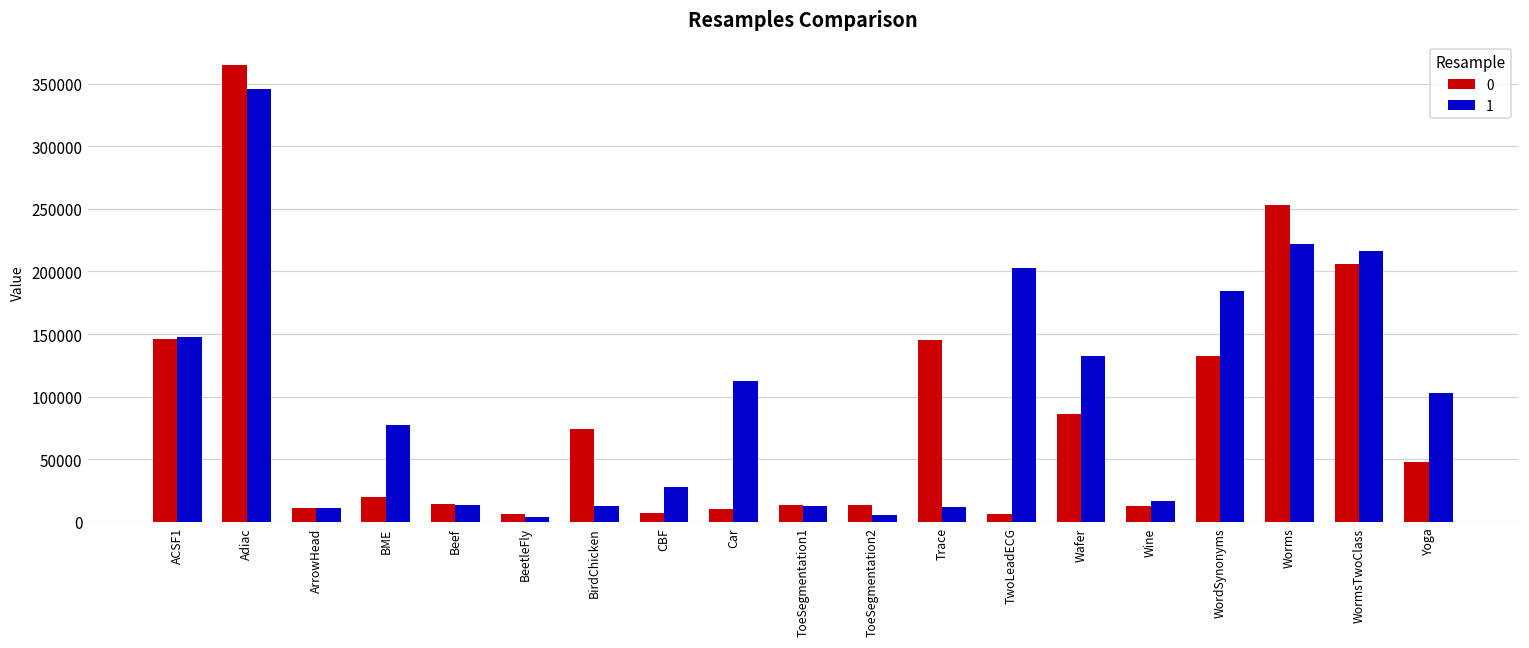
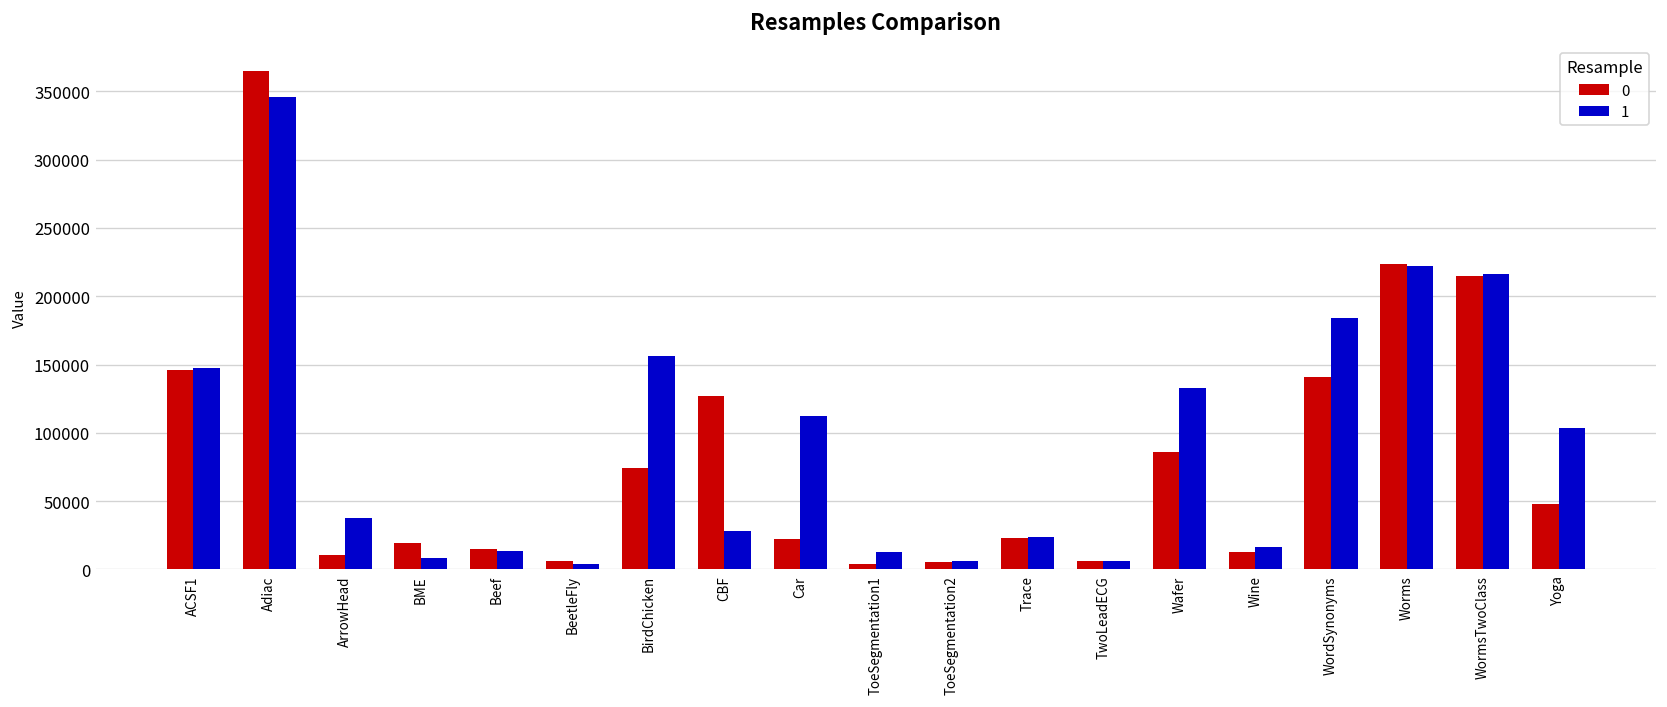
1, ArrowHead: 11000 -> 38000
1, BME: 77000 -> 8000
1, BirdChicken: 12000 -> 156000
0, CBF: 7000 -> 127000
0, Car: 10000 -> 22000
0, ToeSegmentation1: 13000 -> 4000
0, ToeSegmentation2: 14000 -> 5000
0, Trace: 145000 -> 23000
1, Trace: 12000 -> 23000
1, TwoLeadECG: 203000 -> 6000
0, WordSynonyms: 132000 -> 141000
0, Worms: 253000 -> 223000
0, WormsTwoClass: 206000 -> 214000
